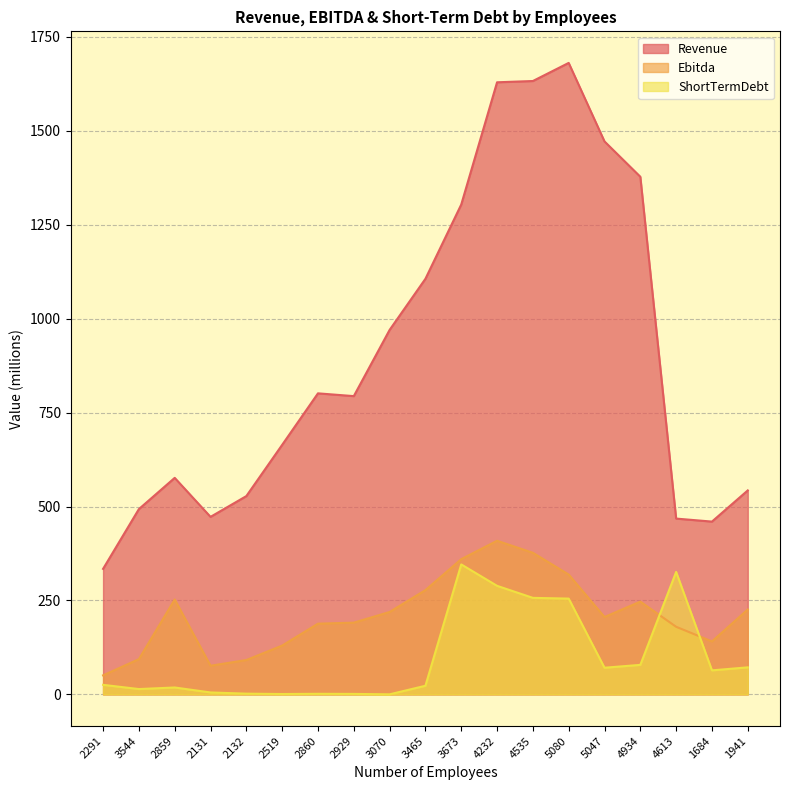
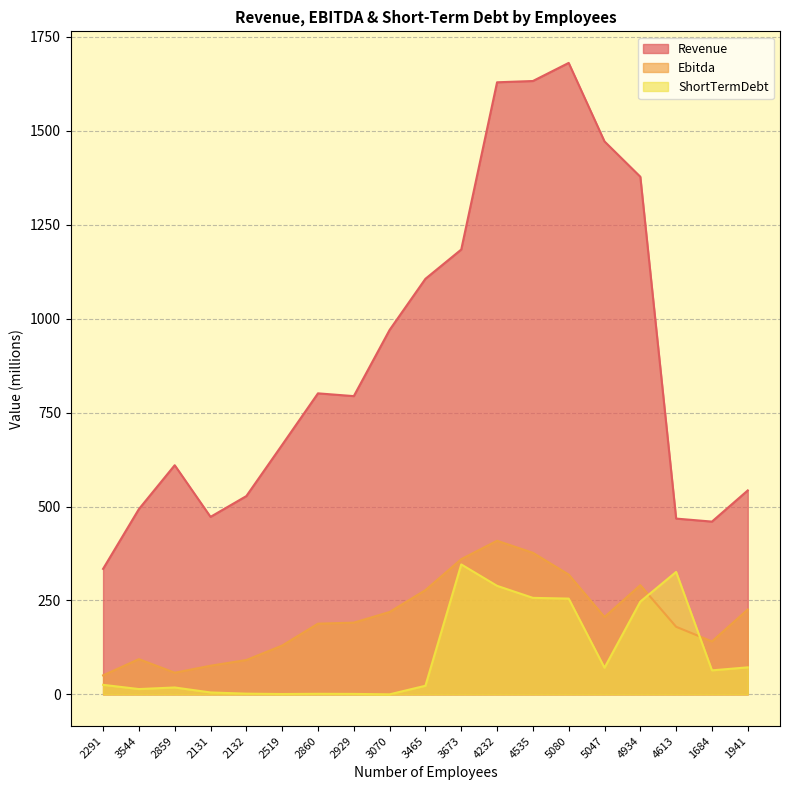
Revenue, 2859: 580 -> 610
Ebitda, 2859: 250 -> 60
Revenue, 3673: 1300 -> 1180
Ebitda, 4934: 250 -> 290
ShortTermDebt, 4934: 80 -> 250
